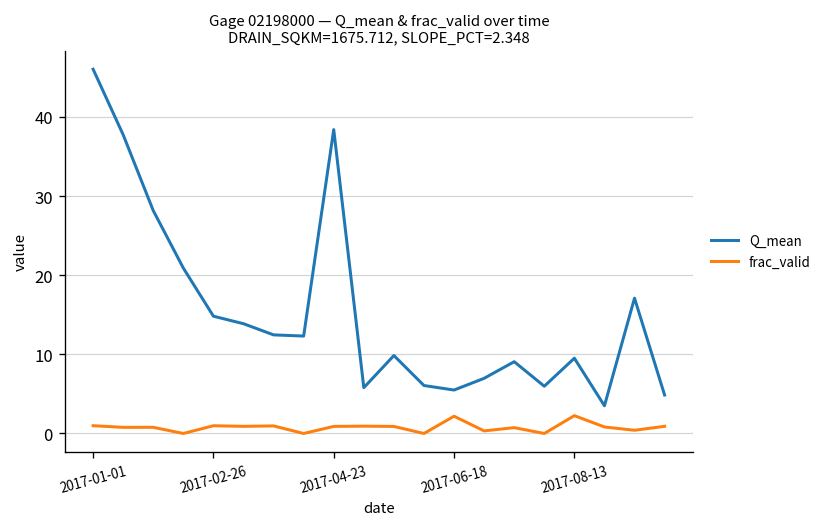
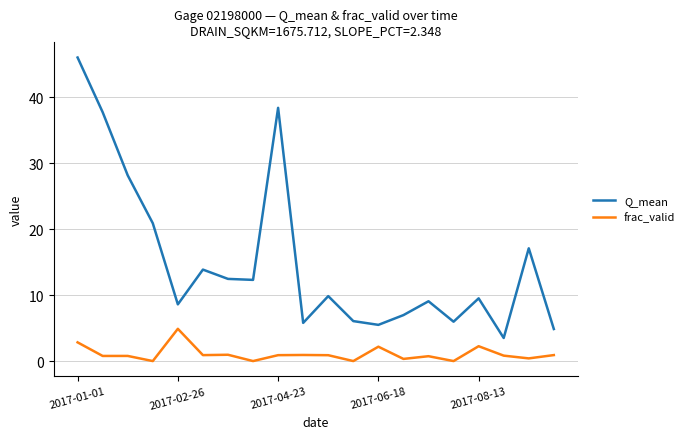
frac_valid, 2017-01-01: 1 -> 3
Q_mean, 2017-02-26: 15 -> 9
frac_valid, 2017-02-26: 1 -> 5
